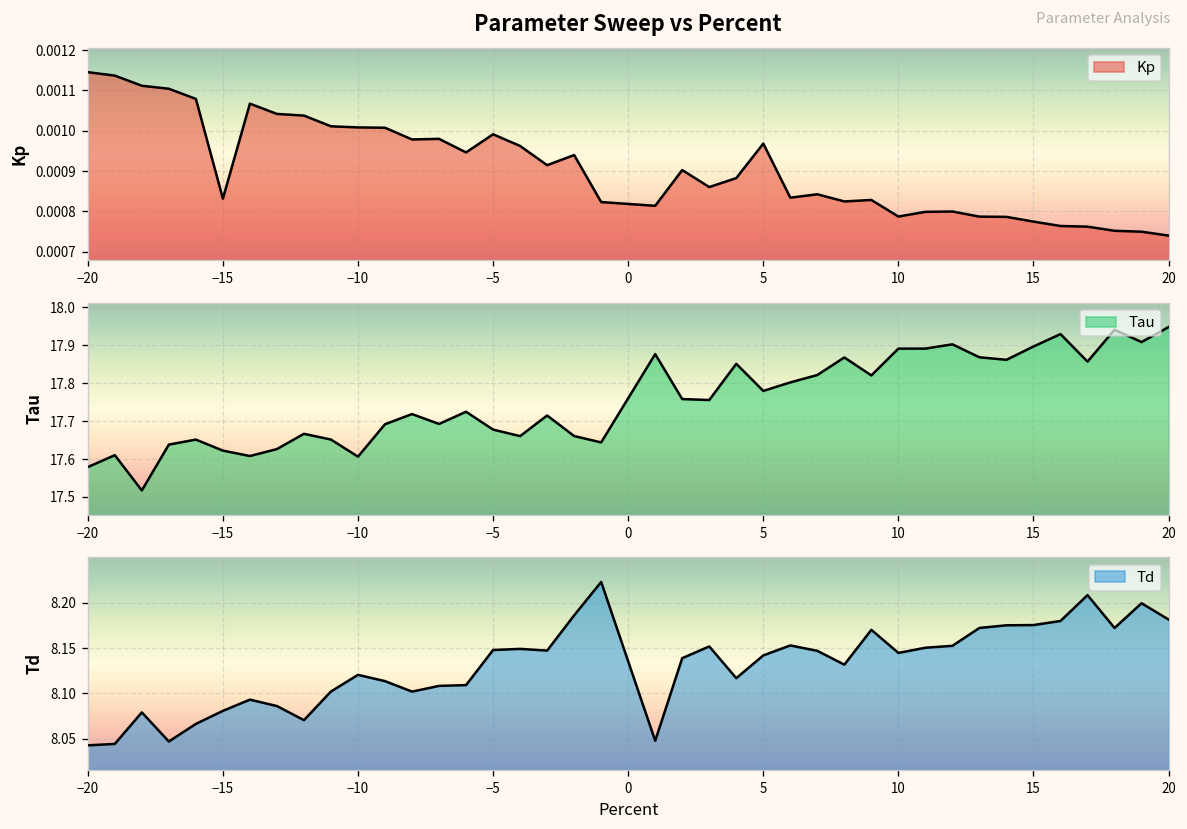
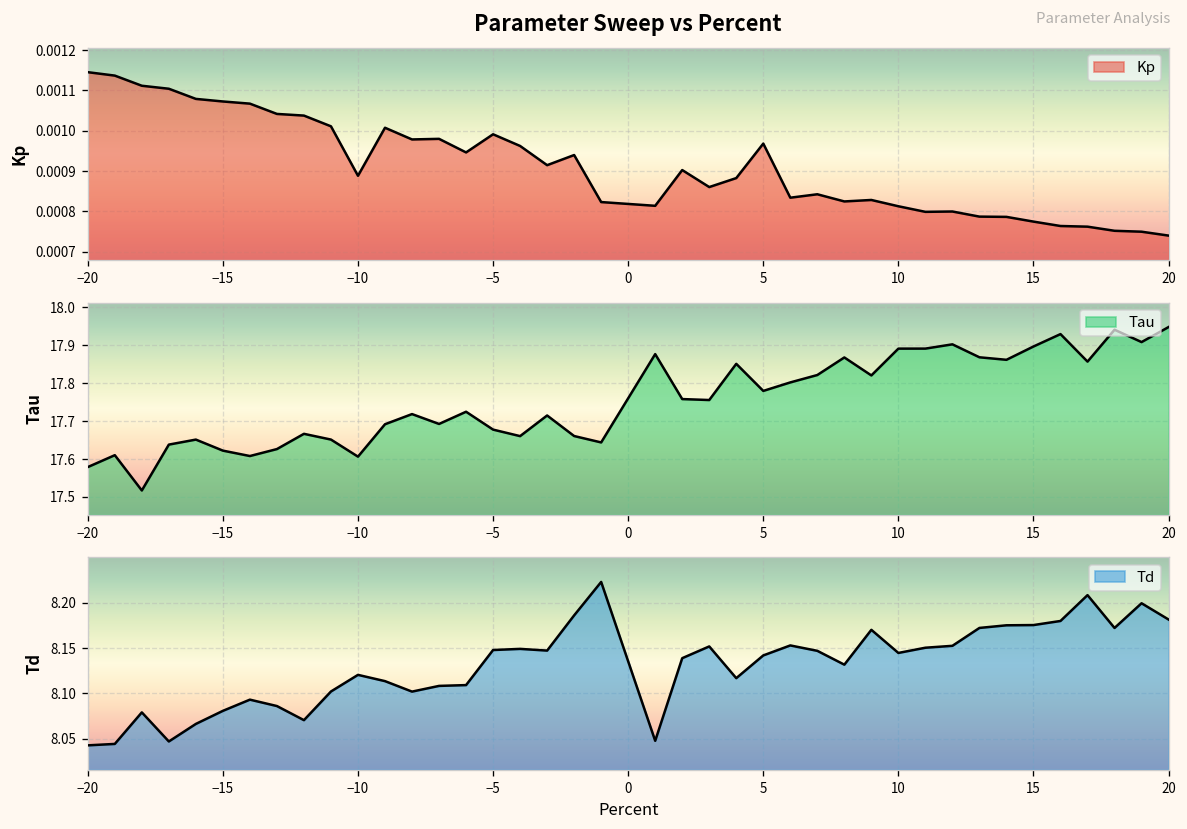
Parameter Sweep vs Percent, −15: 0.00083 -> 0.00107
Parameter Sweep vs Percent, −10: 0.00101 -> 0.00089
Parameter Sweep vs Percent, 10: 0.00079 -> 0.00081
